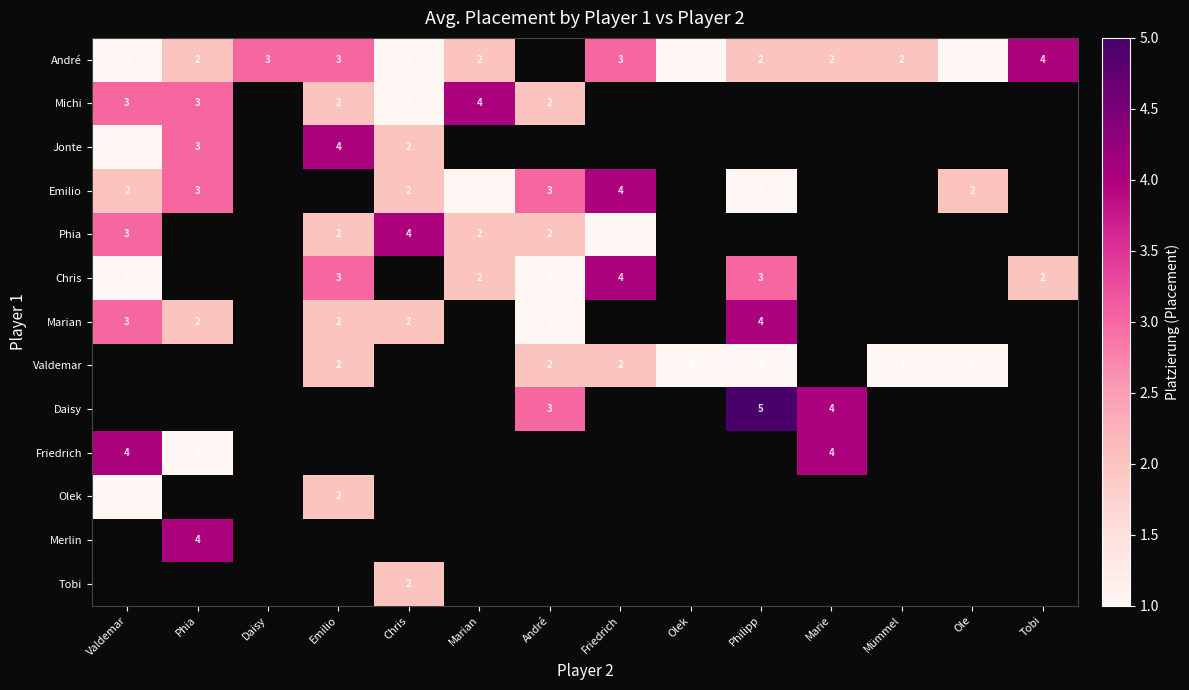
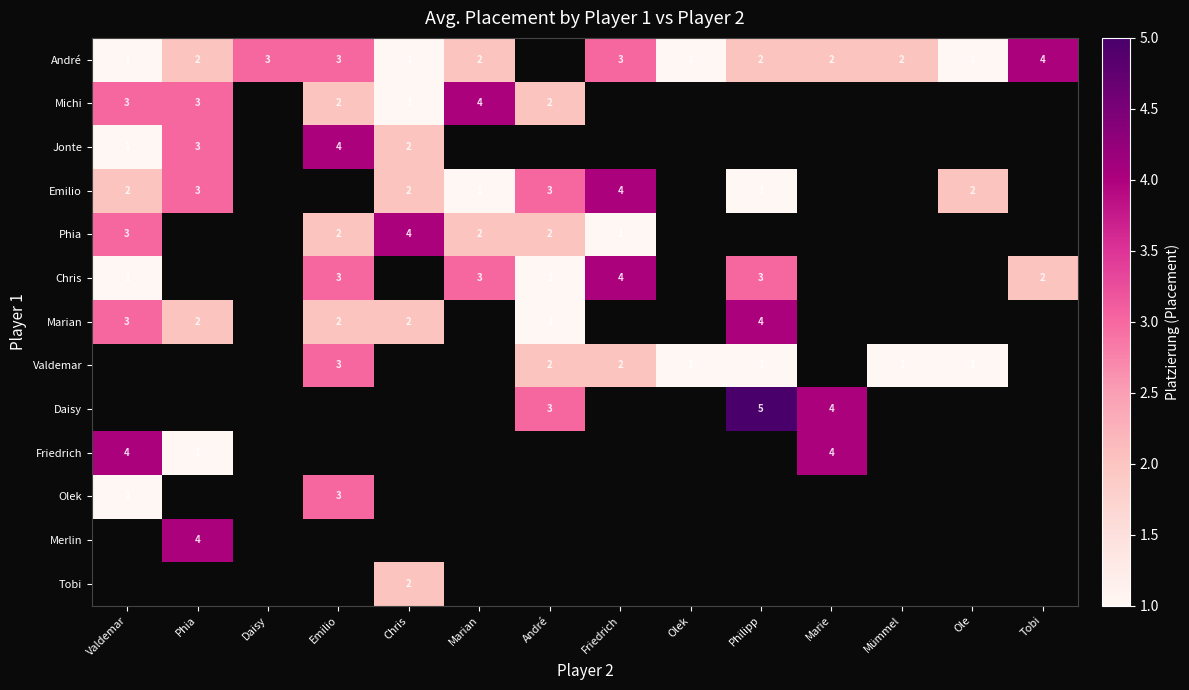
Chris, Marian: 2 -> 3
Valdemar, Emilio: 2 -> 3
Olek, Emilio: 2 -> 3
